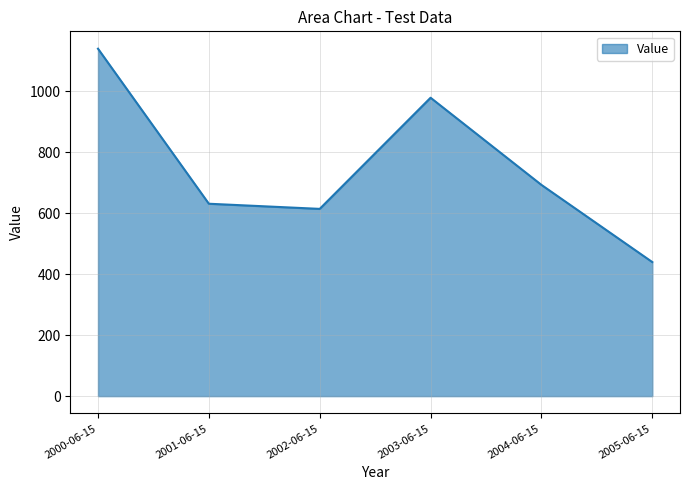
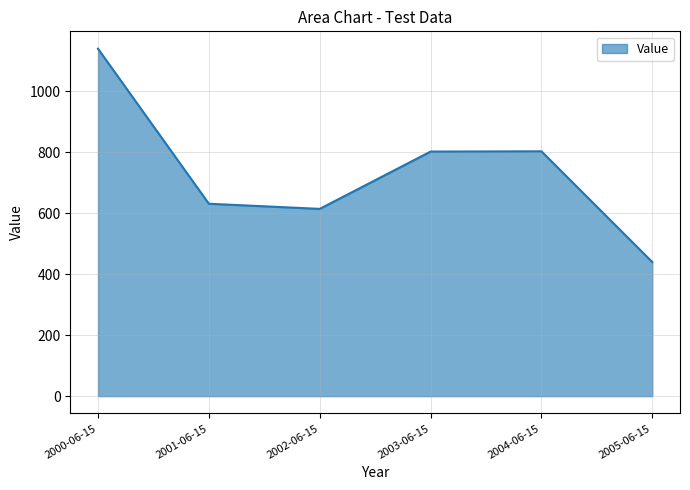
2003-06-15: 980 -> 800
2004-06-15: 690 -> 800
